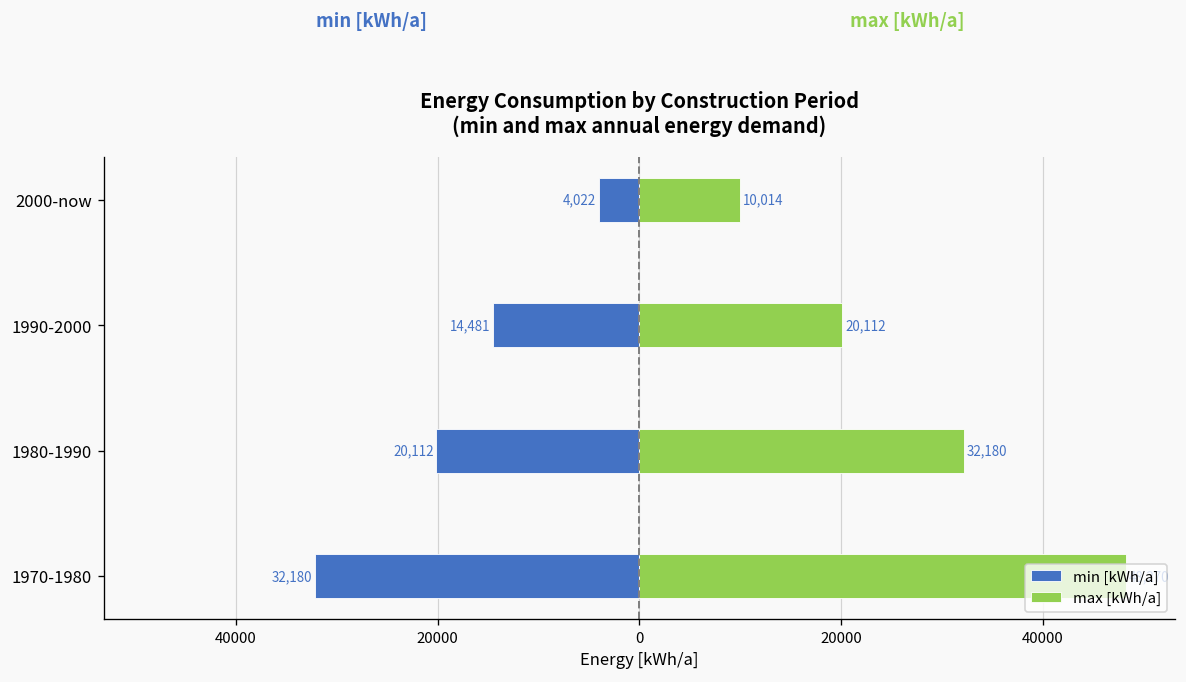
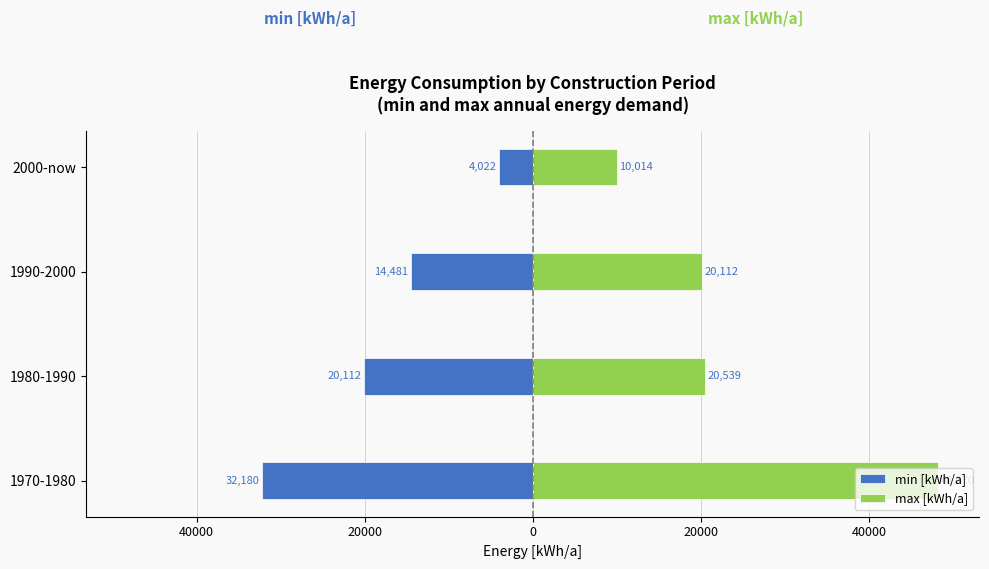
max [kWh/a], 1980-1990: 32,180 -> 20,539
